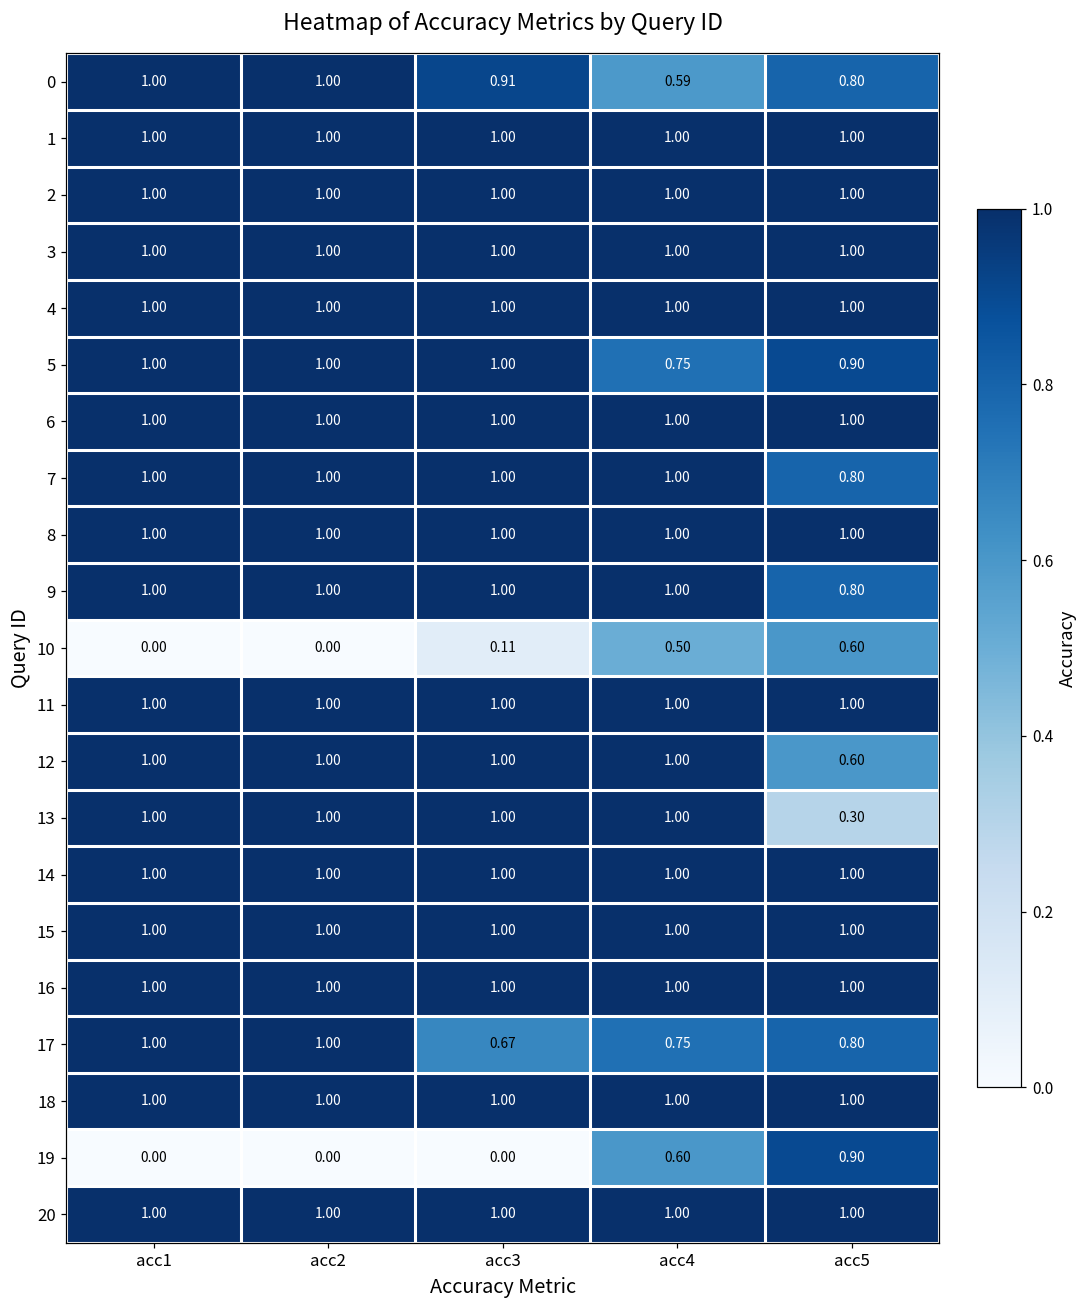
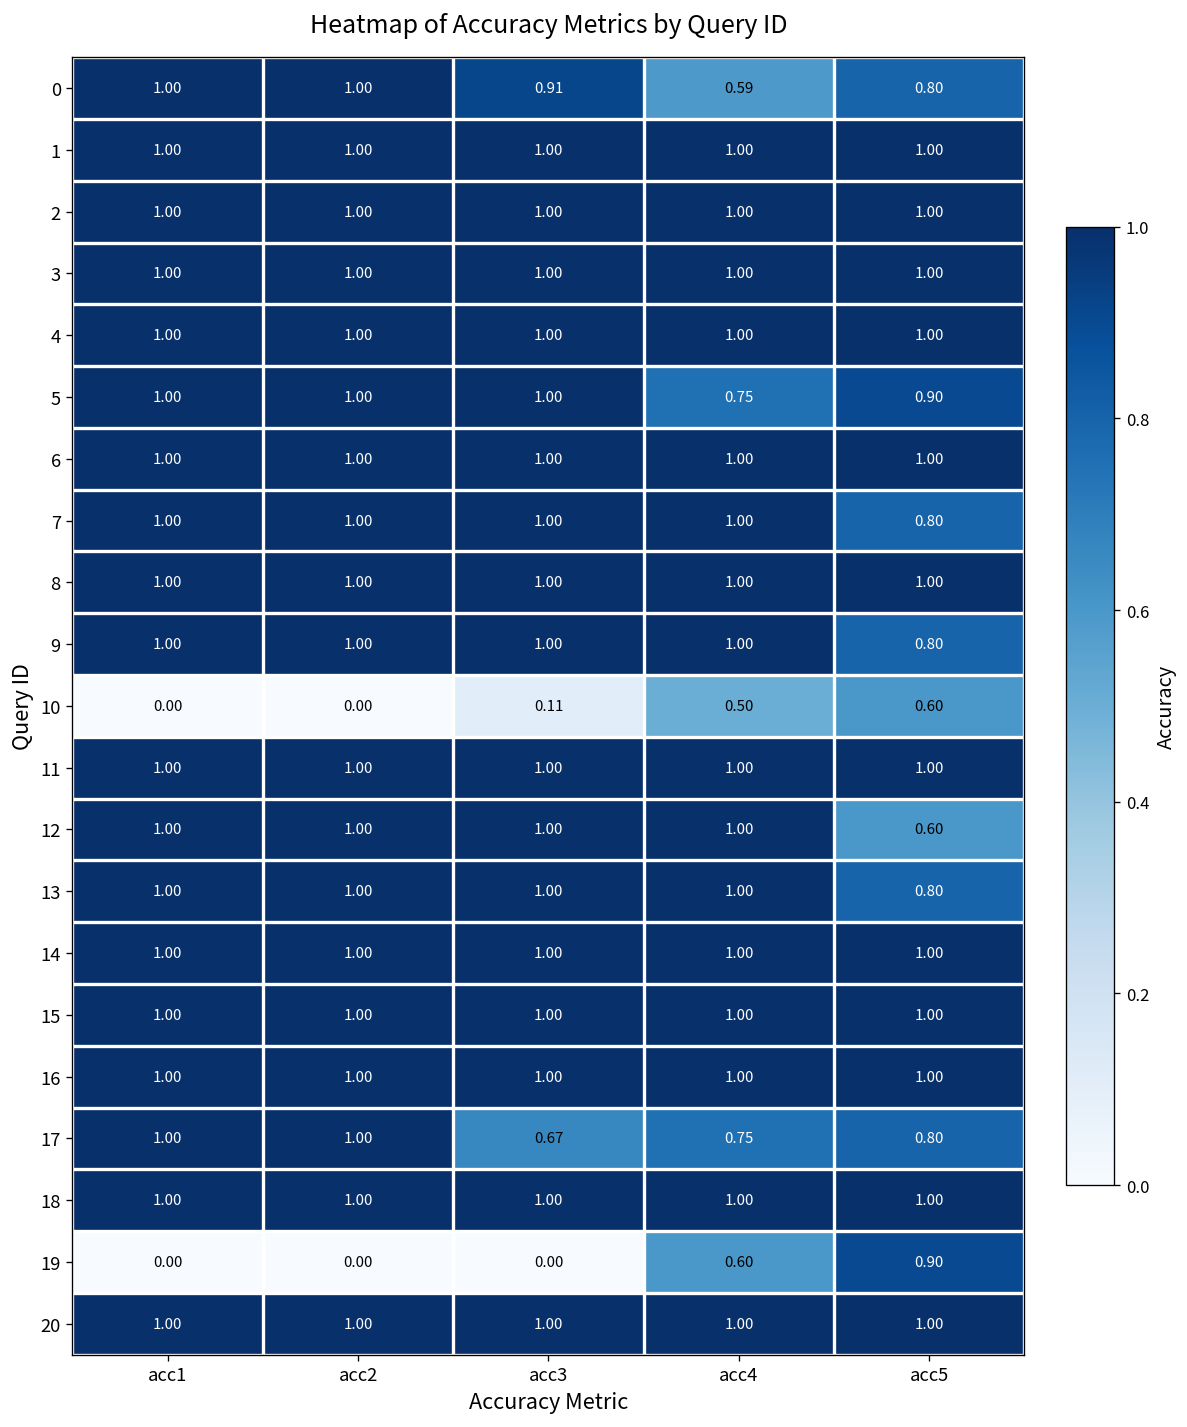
13, acc5: 0.30 -> 0.80
